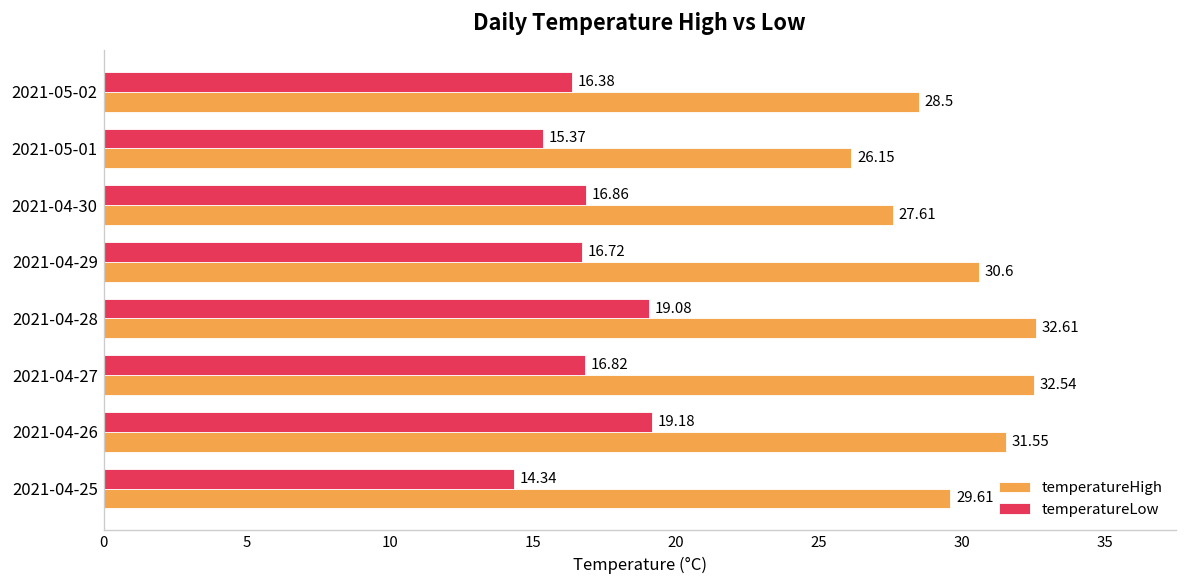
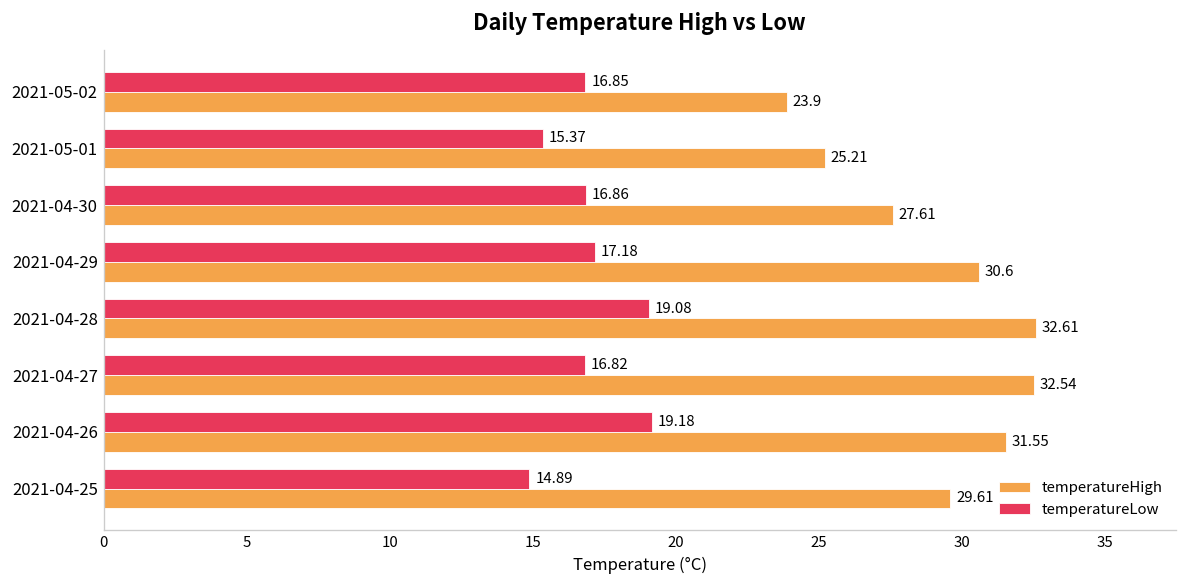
temperatureLow, 2021-05-02: 16.38 -> 16.85
temperatureHigh, 2021-05-02: 28.5 -> 23.9
temperatureHigh, 2021-05-01: 26.15 -> 25.21
temperatureLow, 2021-04-29: 16.72 -> 17.18
temperatureLow, 2021-04-25: 14.34 -> 14.89
